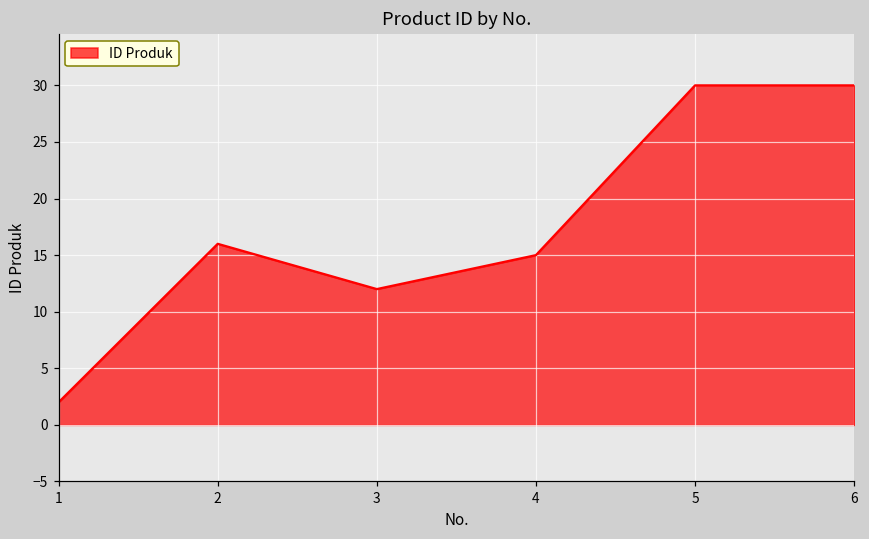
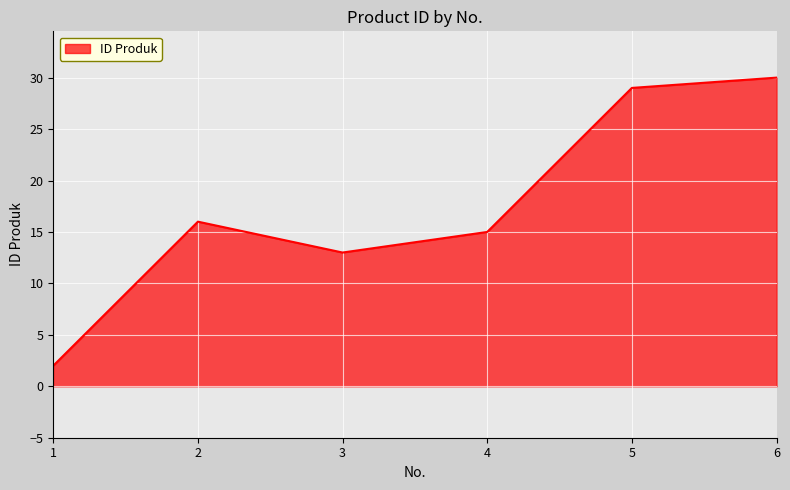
3: 12 -> 13
5: 30 -> 29
